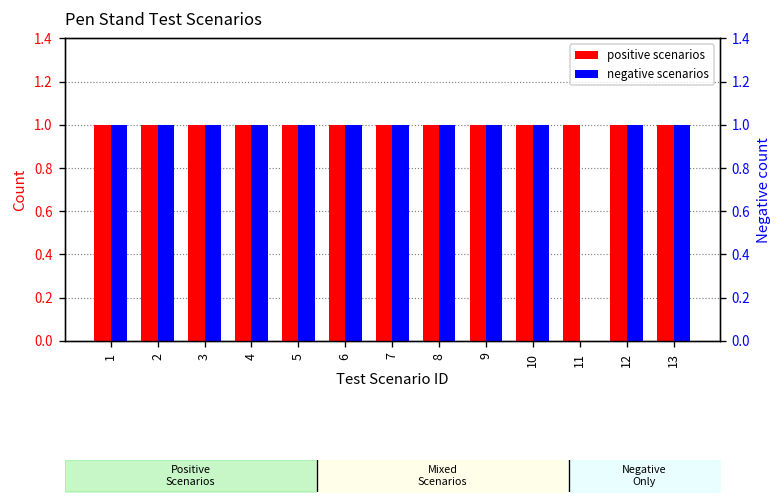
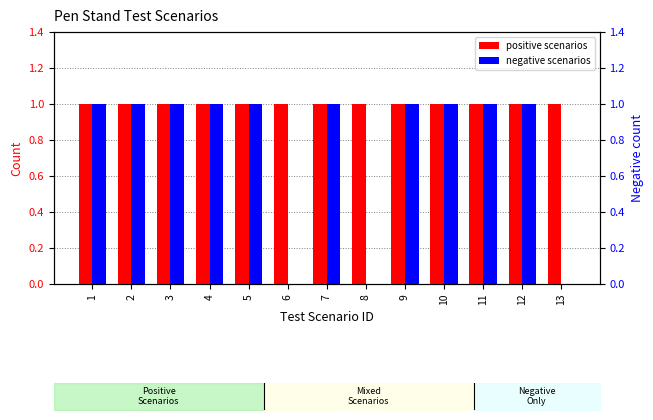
negative scenarios, 6: 1 -> 0
negative scenarios, 8: 1 -> 0
negative scenarios, 11: 0 -> 1
negative scenarios, 13: 1 -> 0
